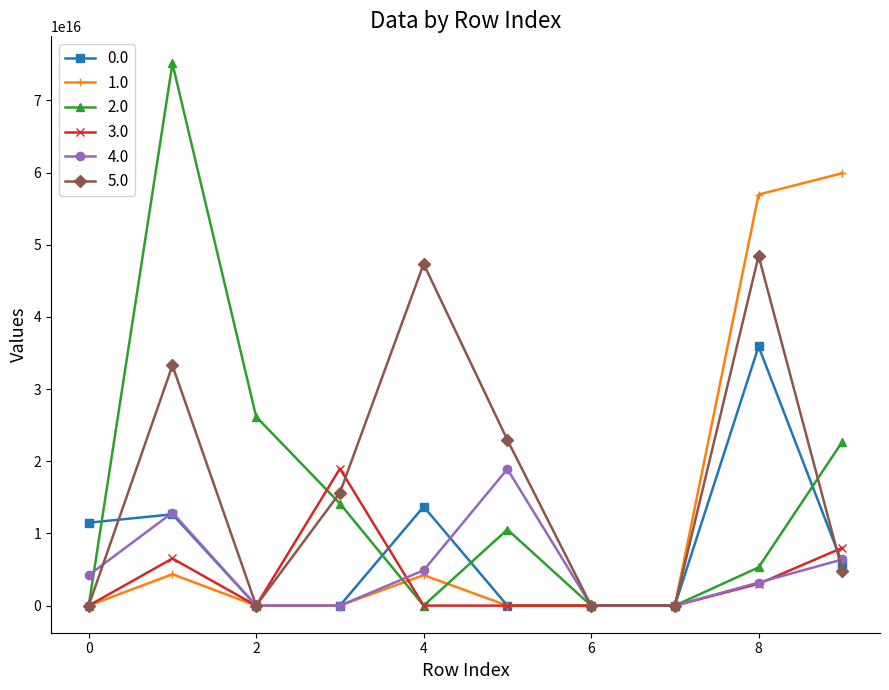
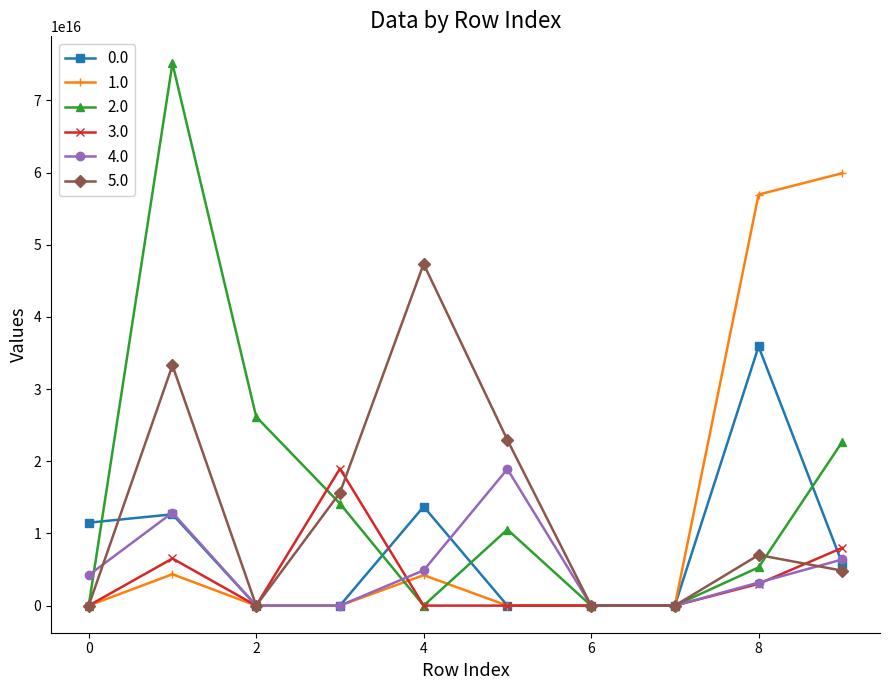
5.0, 8: 48000000000000000 -> 7000000000000000
